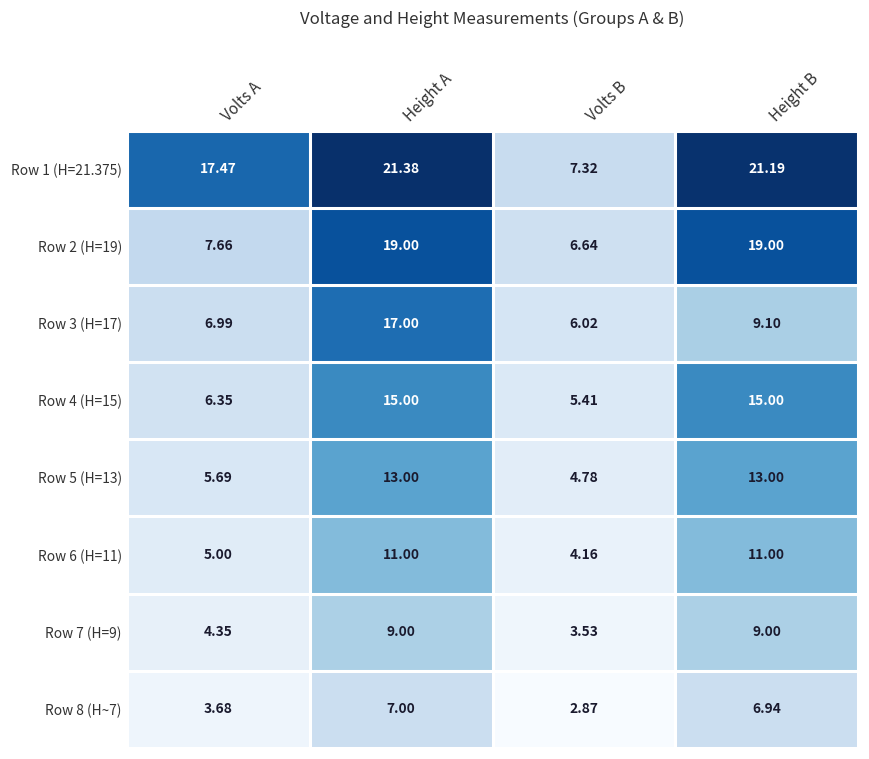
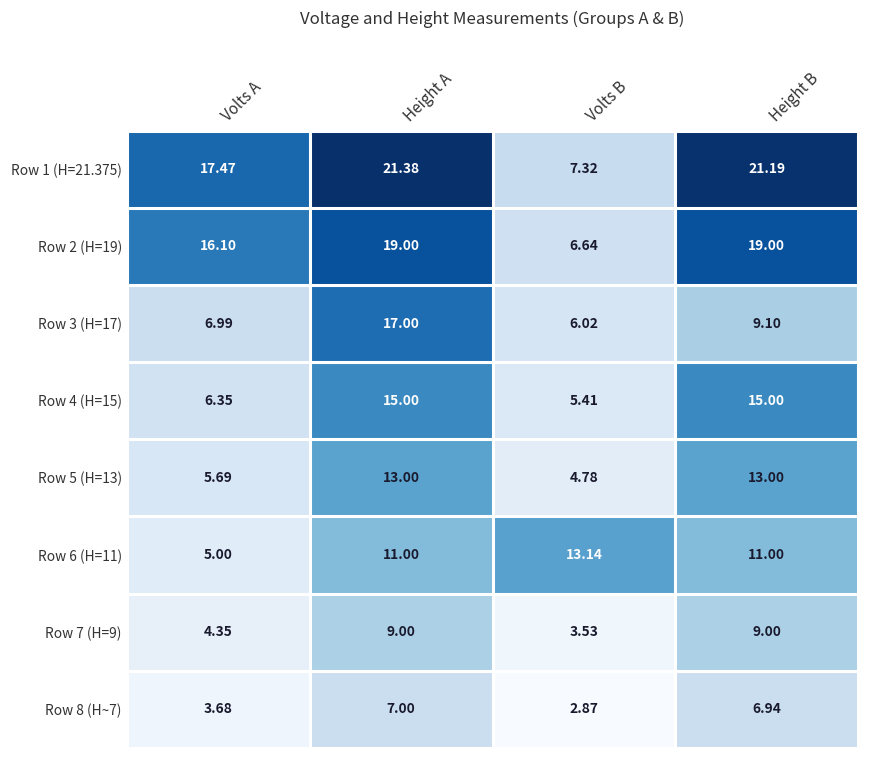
Row 2 (H=19), Volts A: 7.66 -> 16.10
Row 6 (H=11), Volts B: 4.16 -> 13.14
